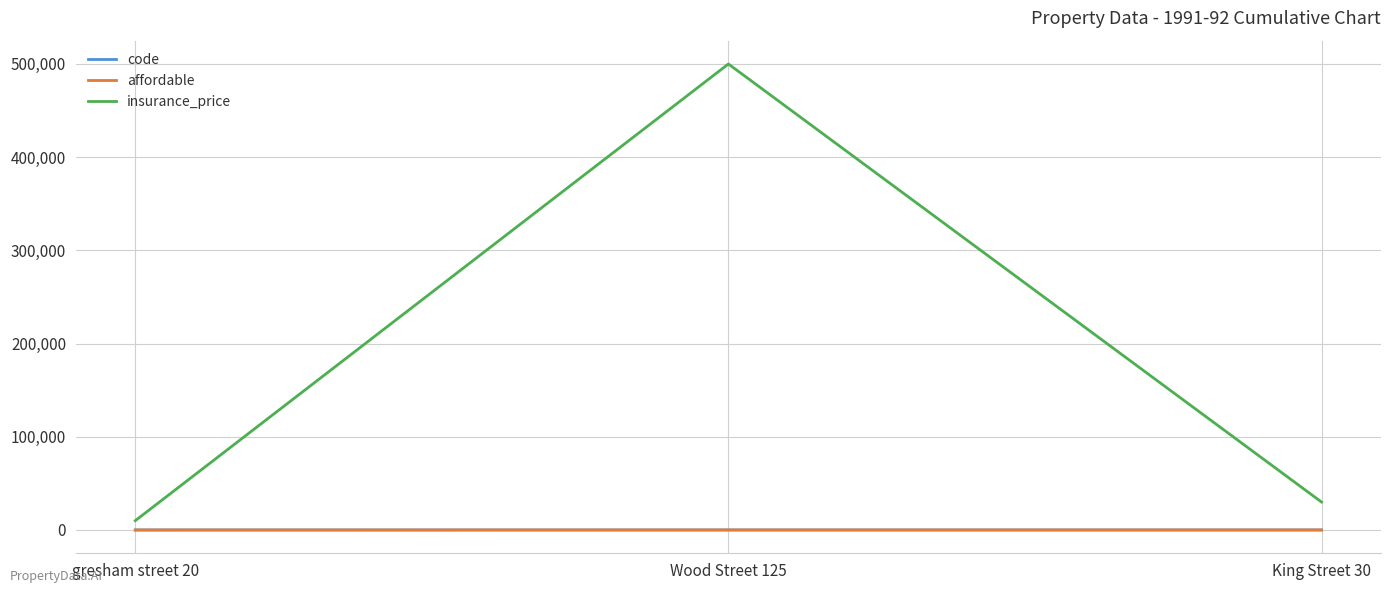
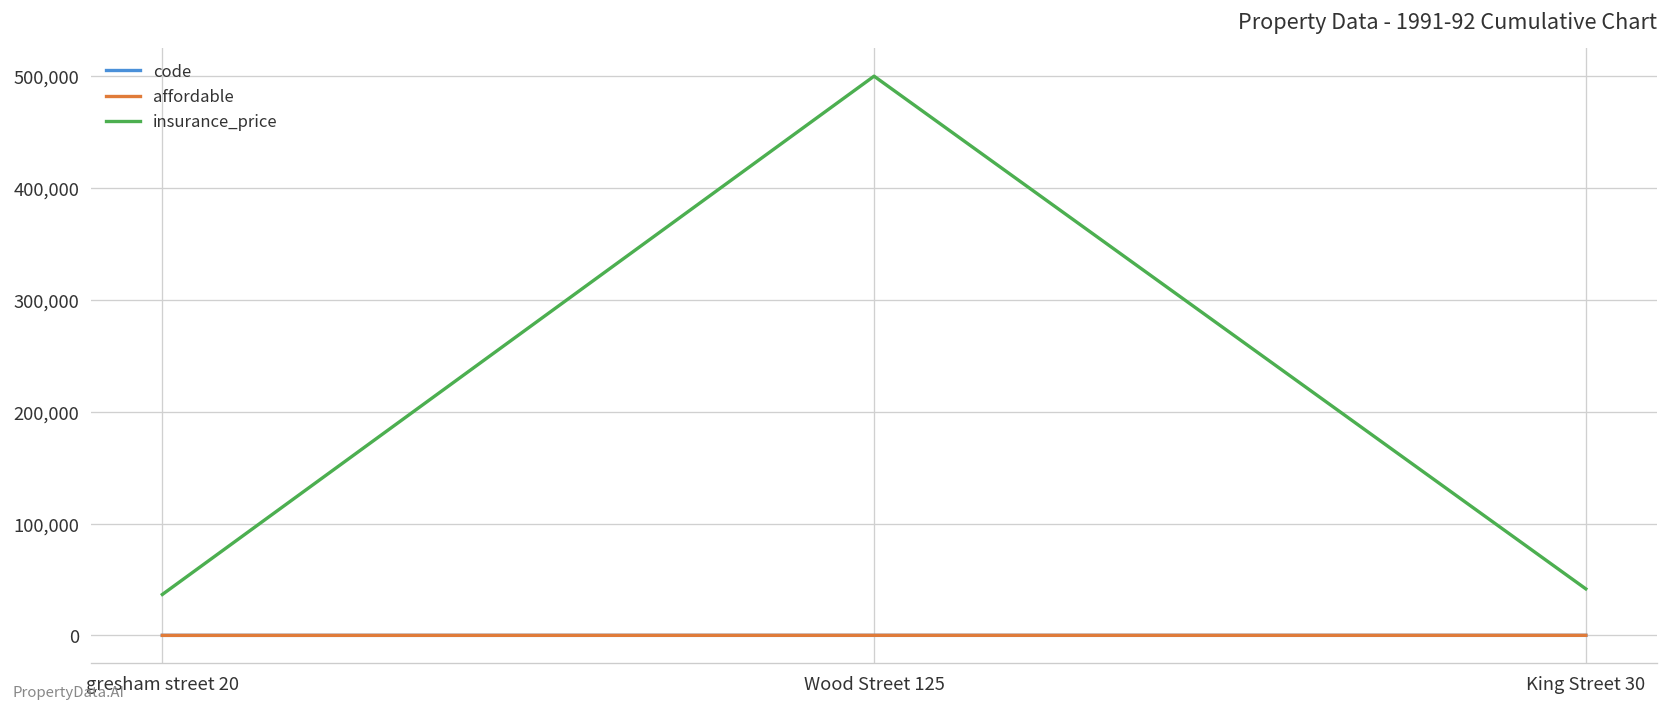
insurance_price, gresham street 20: 10,000 -> 40,000
insurance_price, King Street 30: 30,000 -> 40,000
